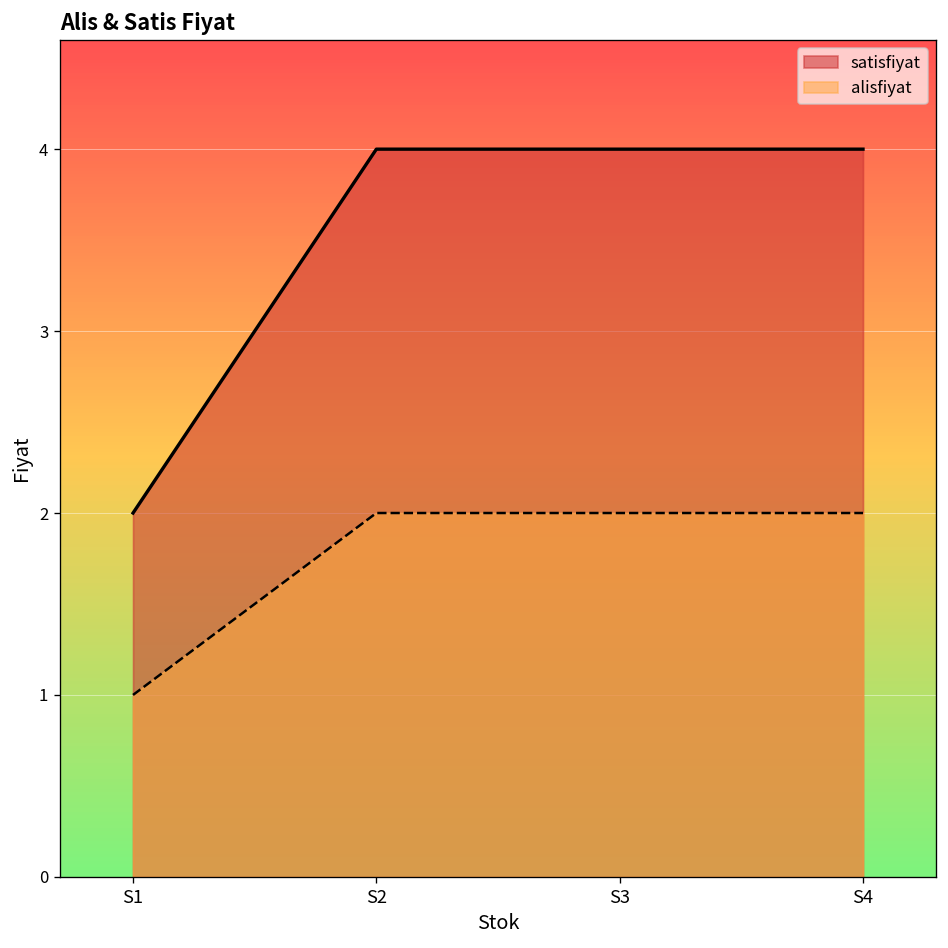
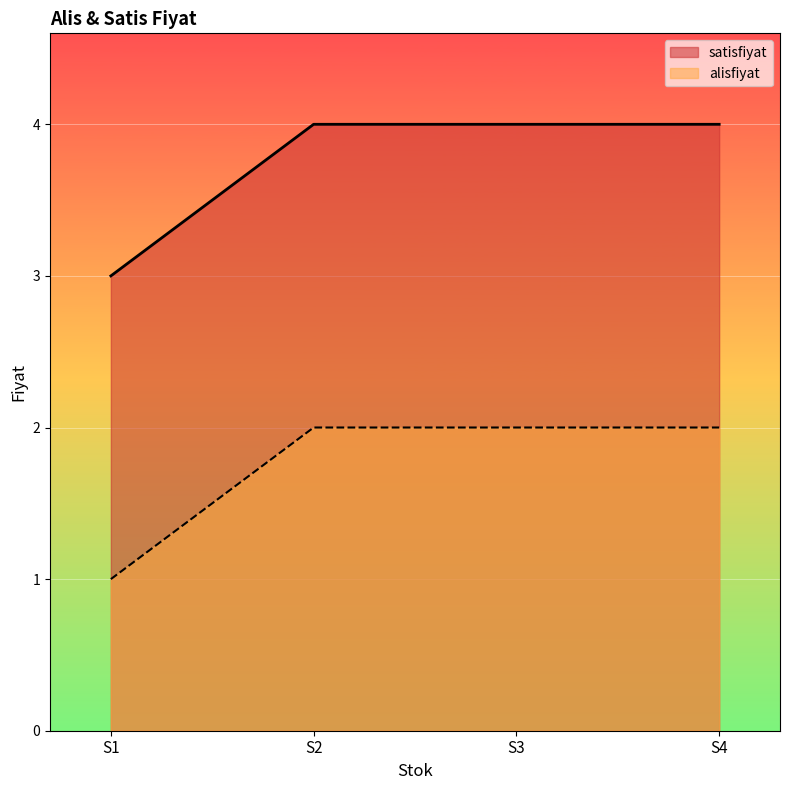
satisfiyat, S1: 2 -> 3
